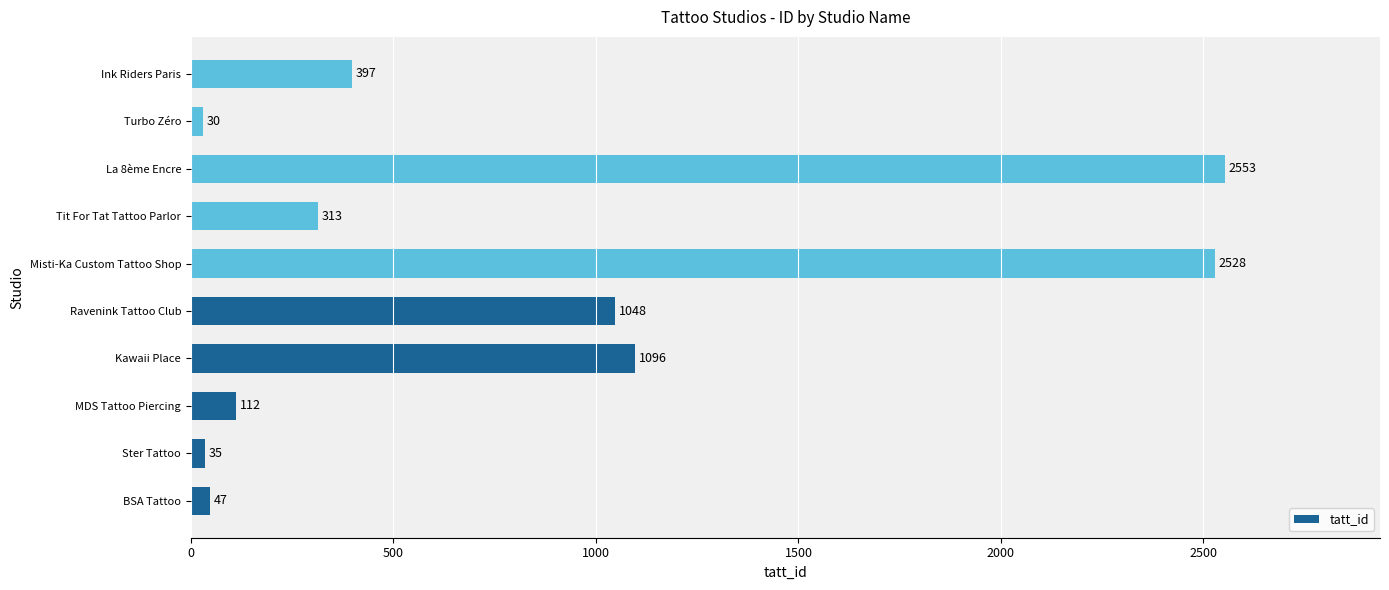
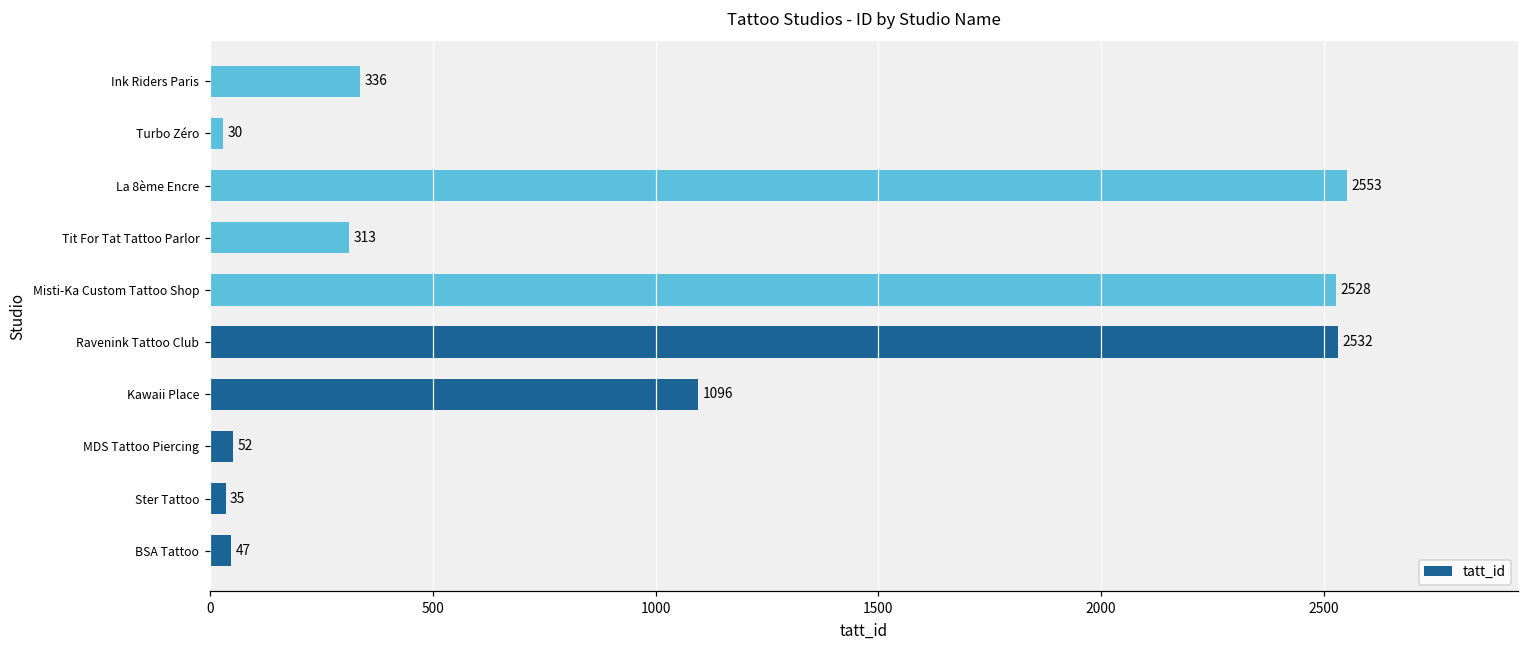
Ink Riders Paris: 397 -> 336
Ravenink Tattoo Club: 1048 -> 2532
MDS Tattoo Piercing: 112 -> 52
